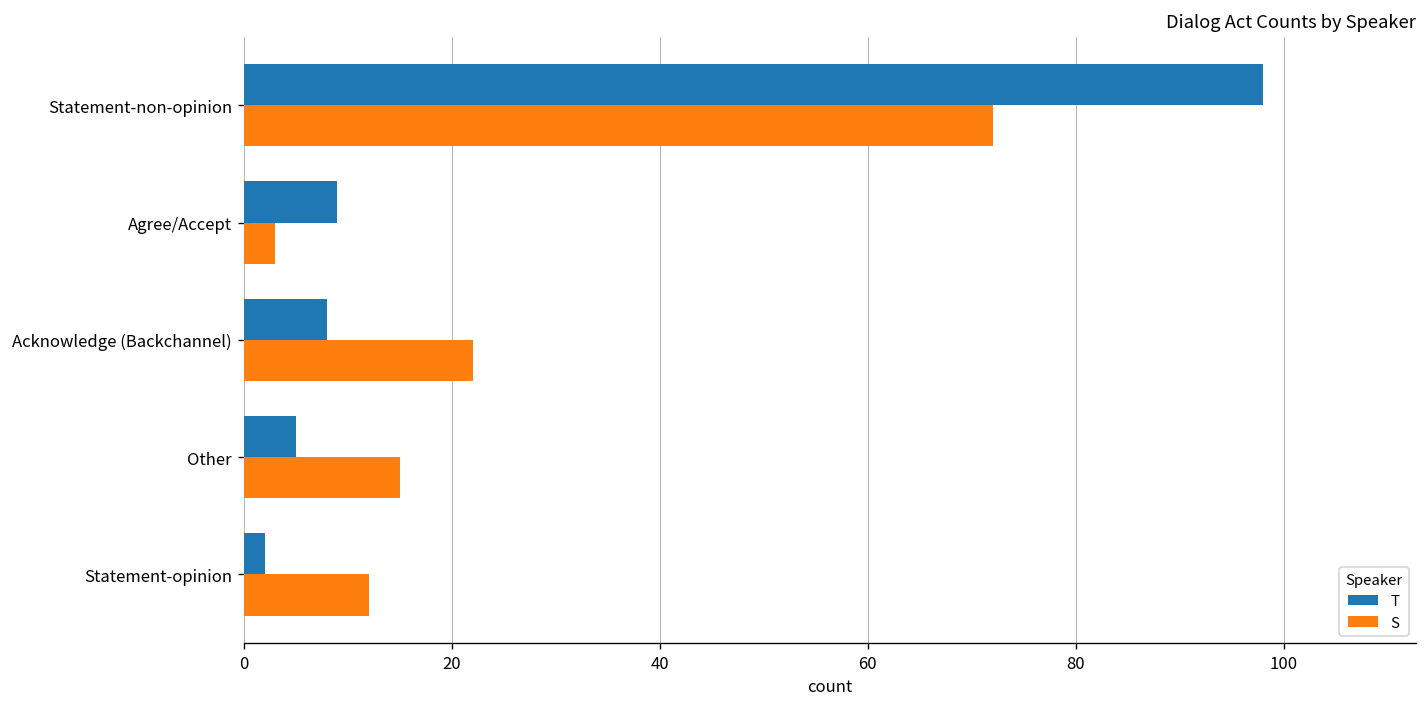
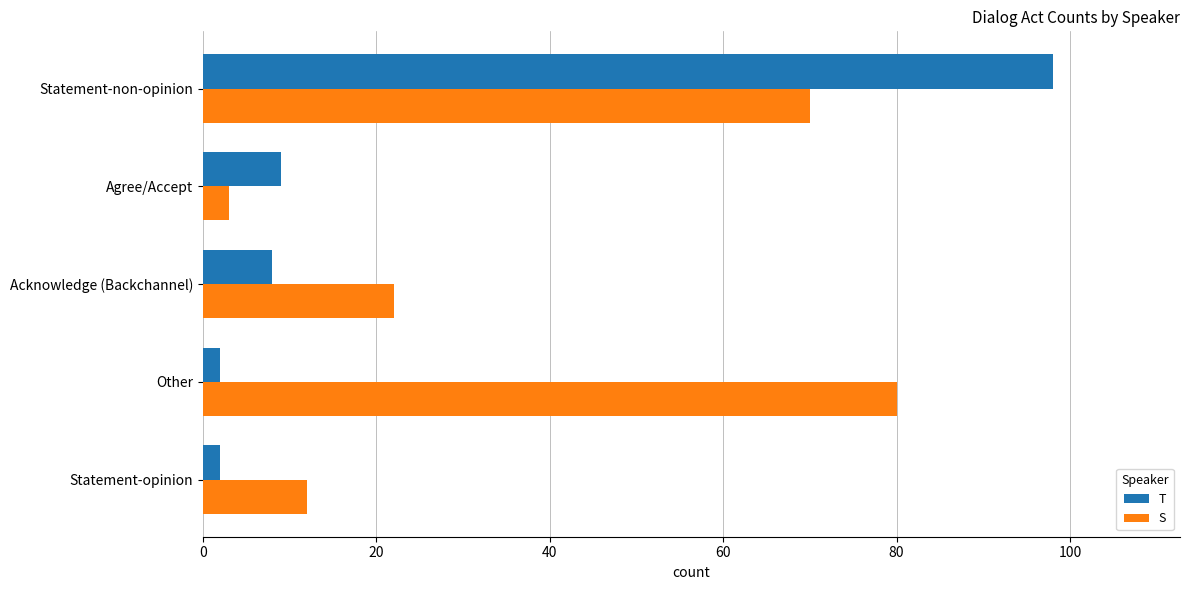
S, Statement-non-opinion: 72 -> 70
T, Other: 5 -> 2
S, Other: 15 -> 80
